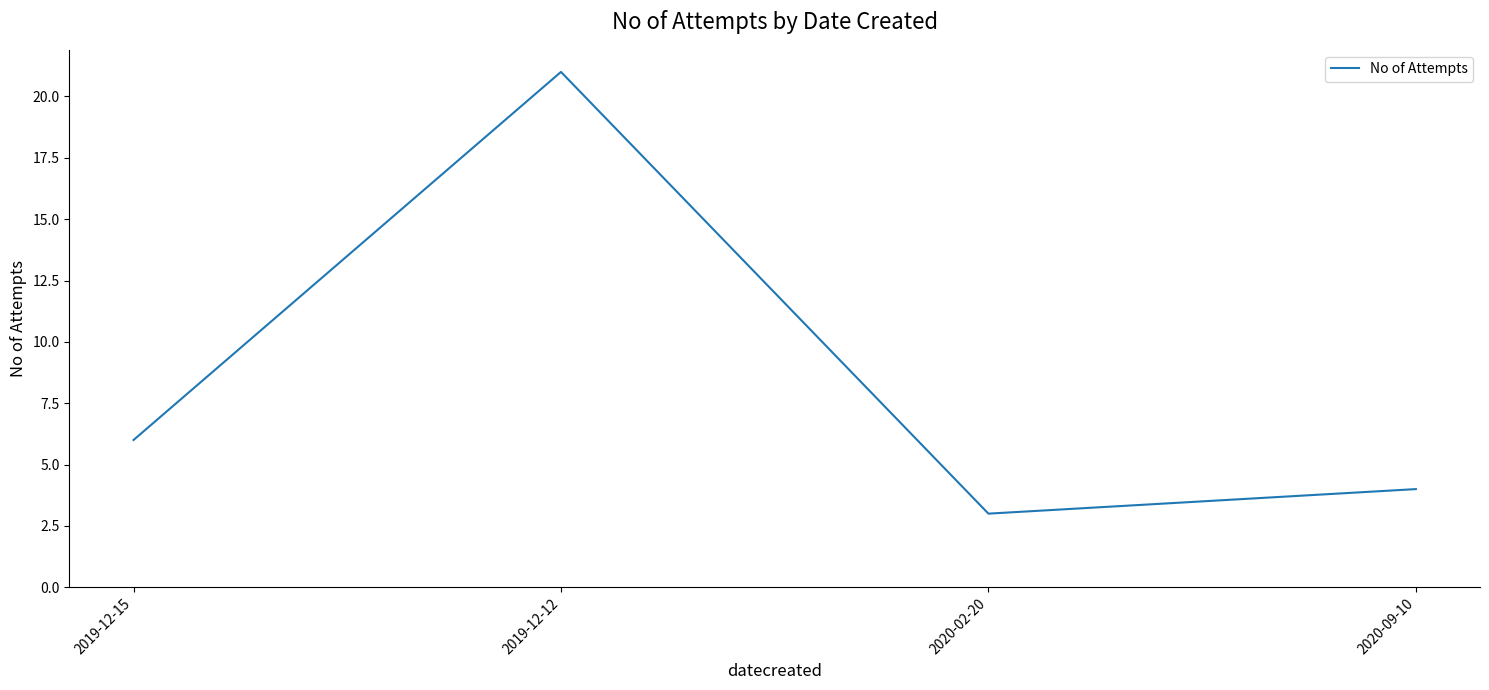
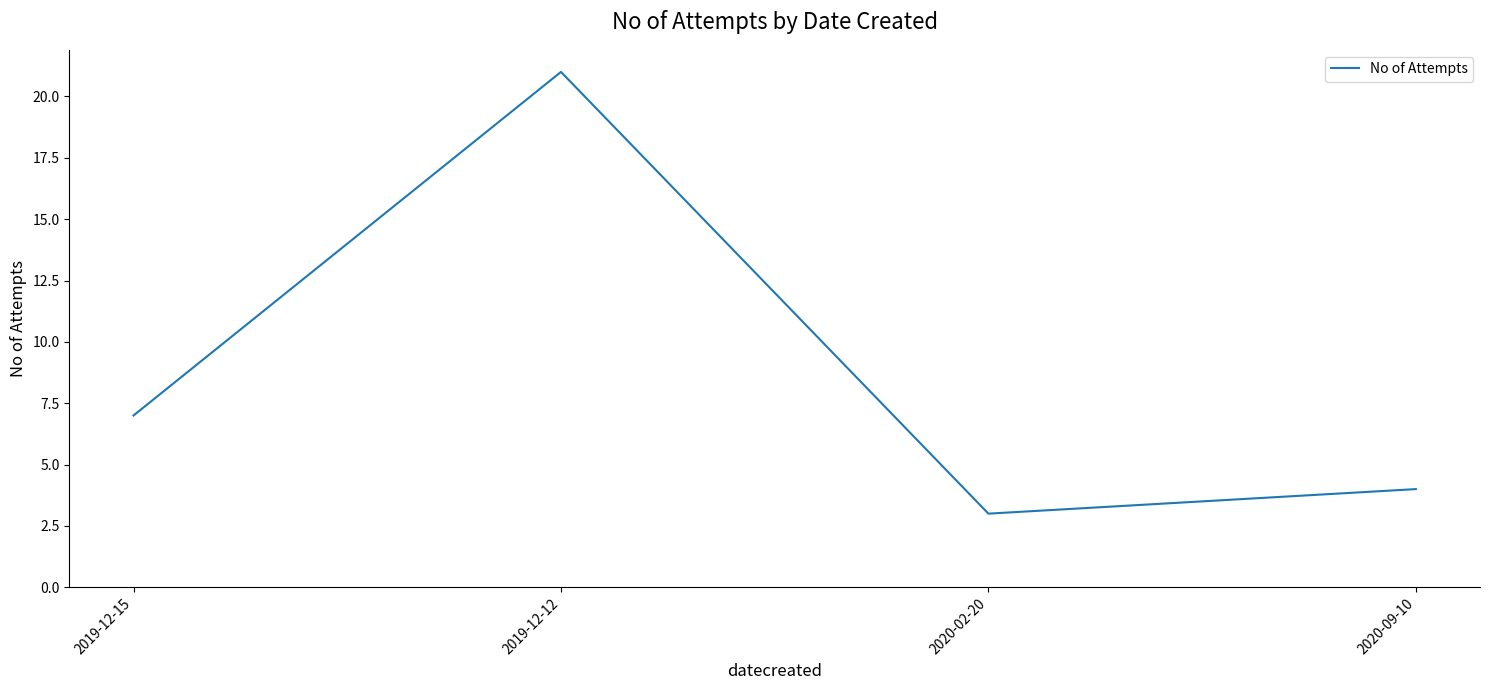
2019-12-15: 6 -> 7
